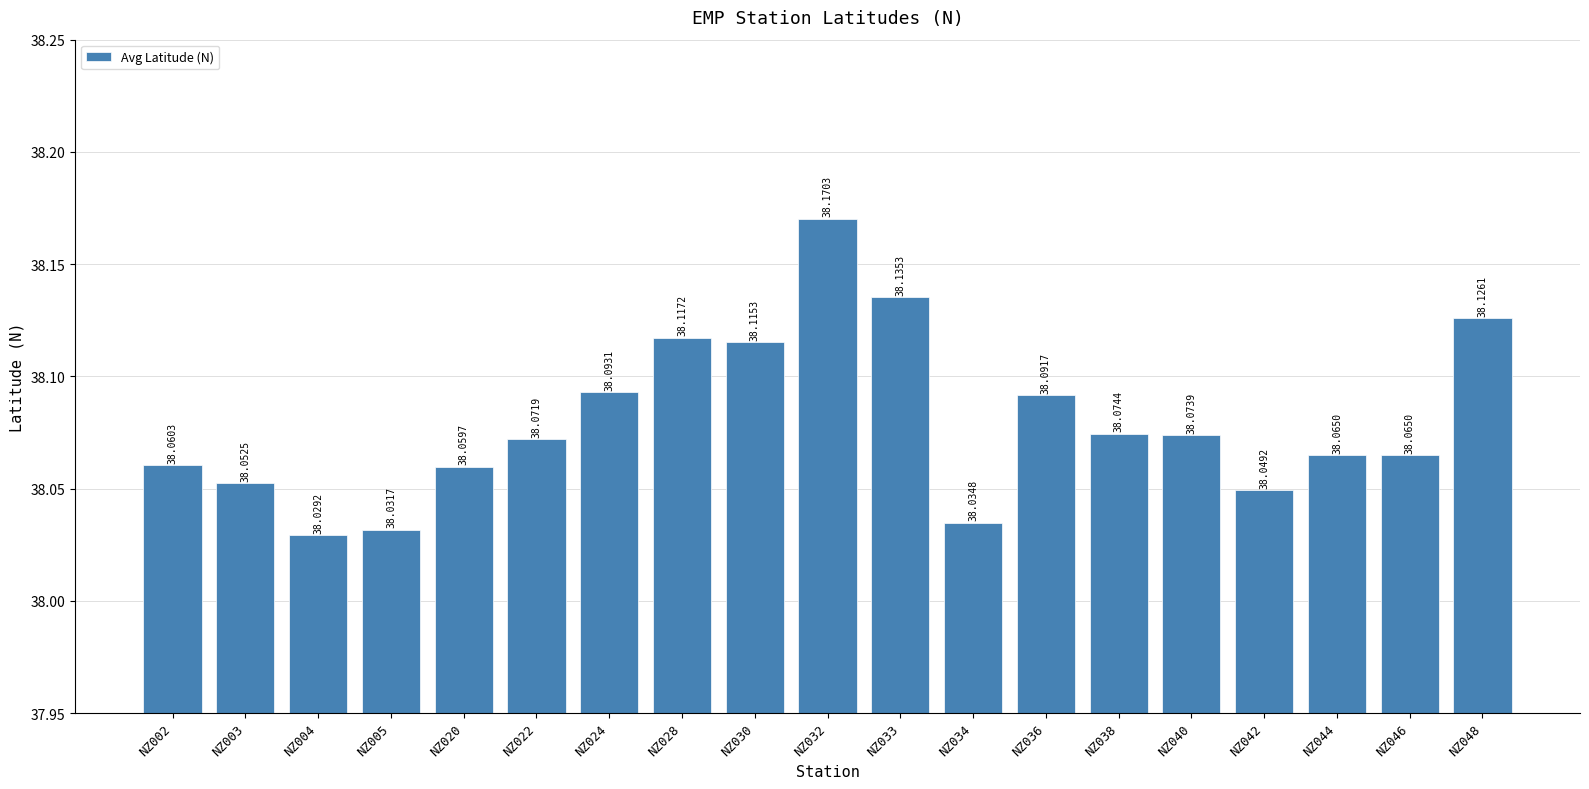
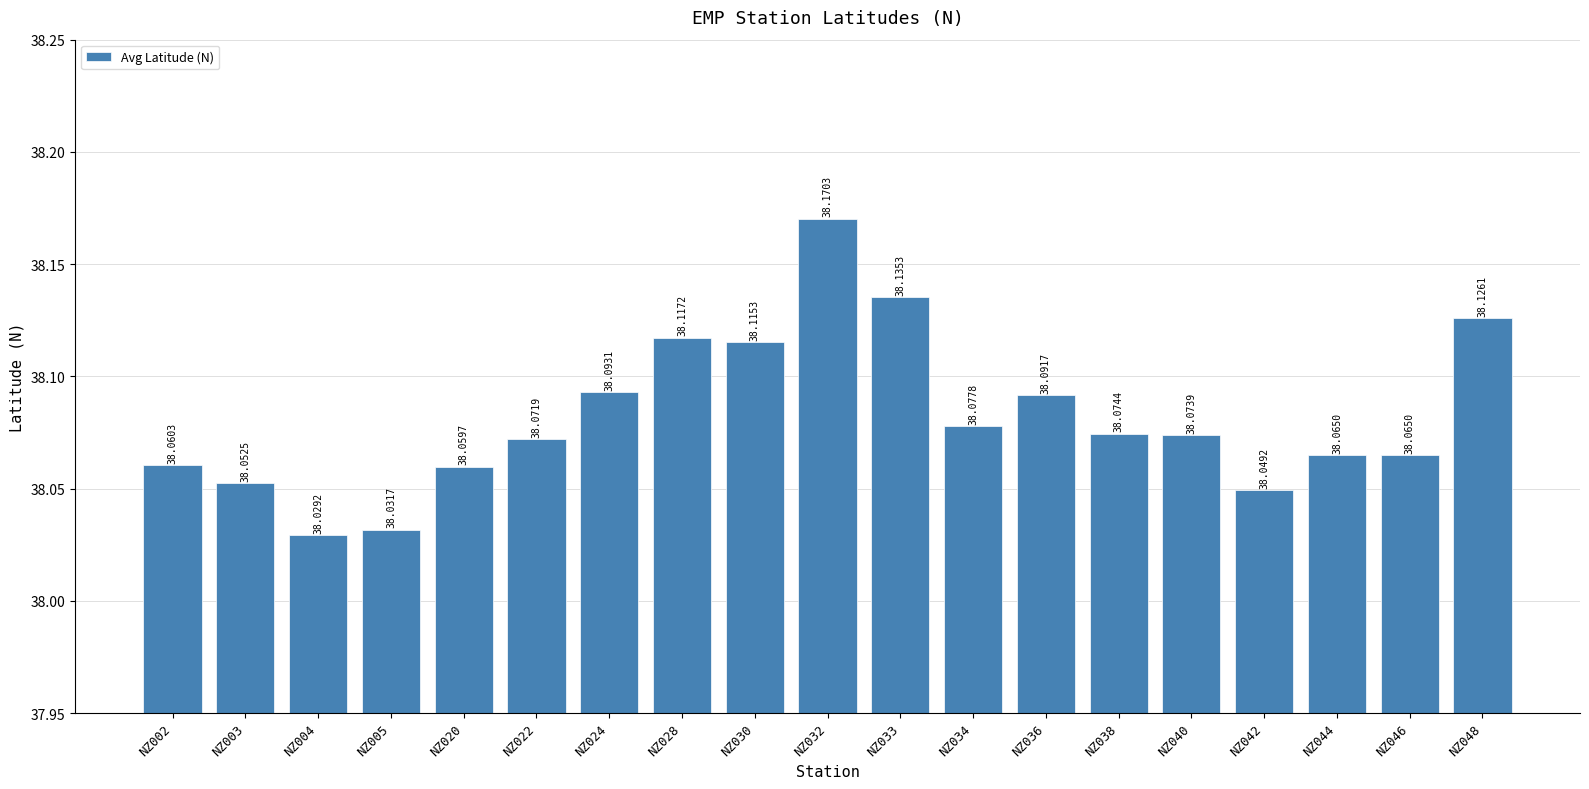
NZ034: 38.0348 -> 38.0778
